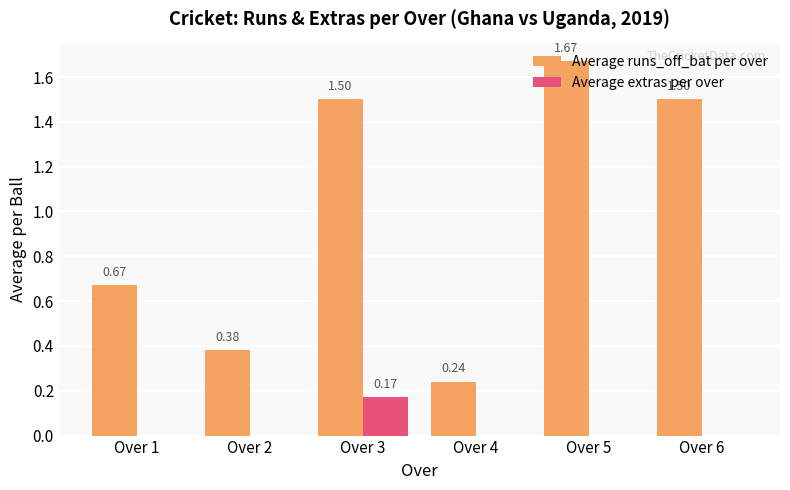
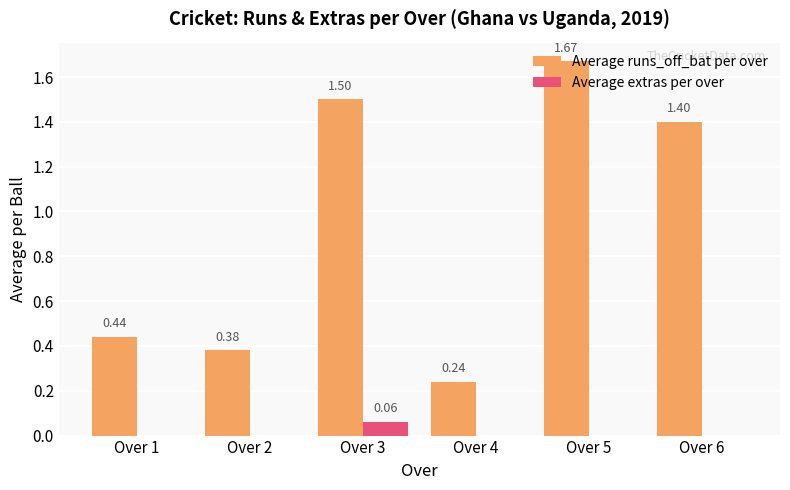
Average runs_off_bat per over, Over 1: 0.67 -> 0.44
Average extras per over, Over 3: 0.17 -> 0.06
Average runs_off_bat per over, Over 6: 1.50 -> 1.40
